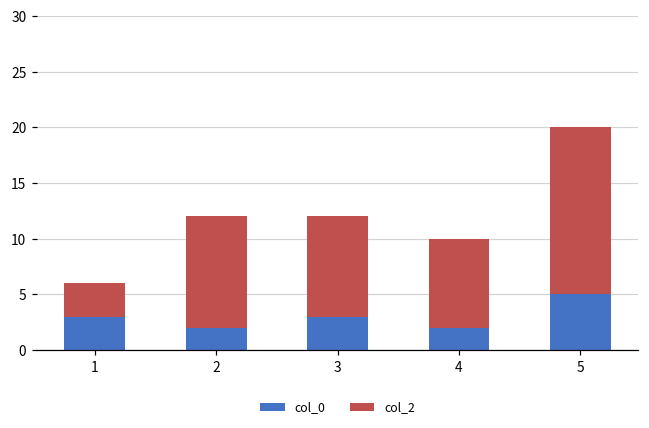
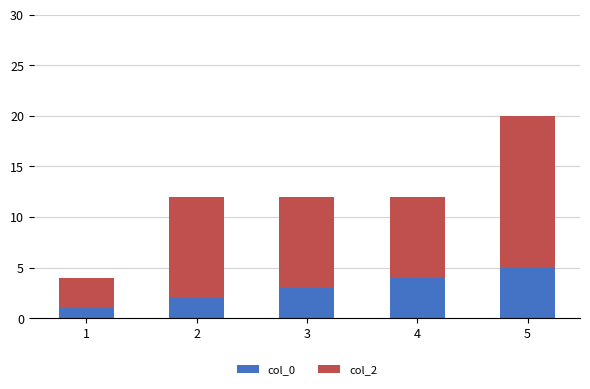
col_0, 1: 3 -> 1
col_0, 4: 2 -> 4
